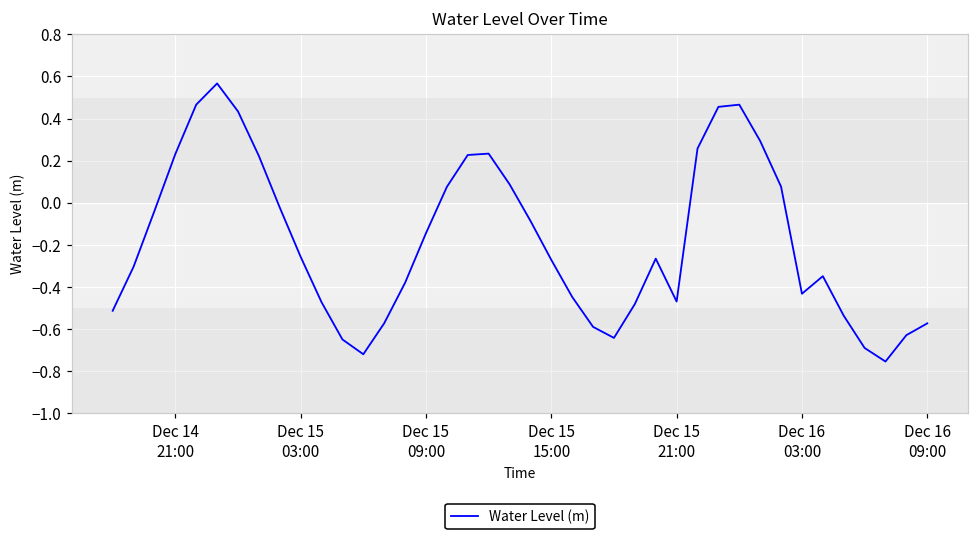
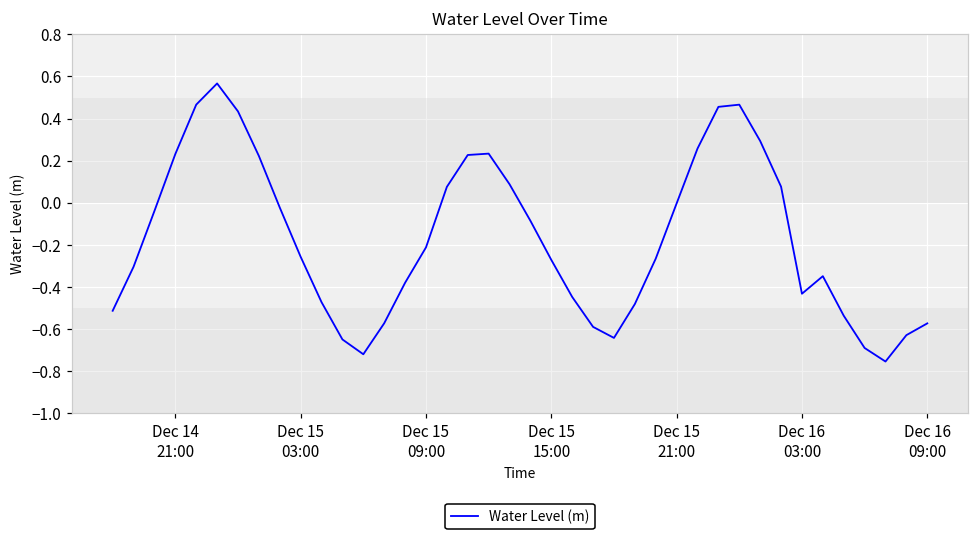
Dec 15 09:00: -0.14 -> -0.21
Dec 15 21:00: -0.47 -> 0.00
